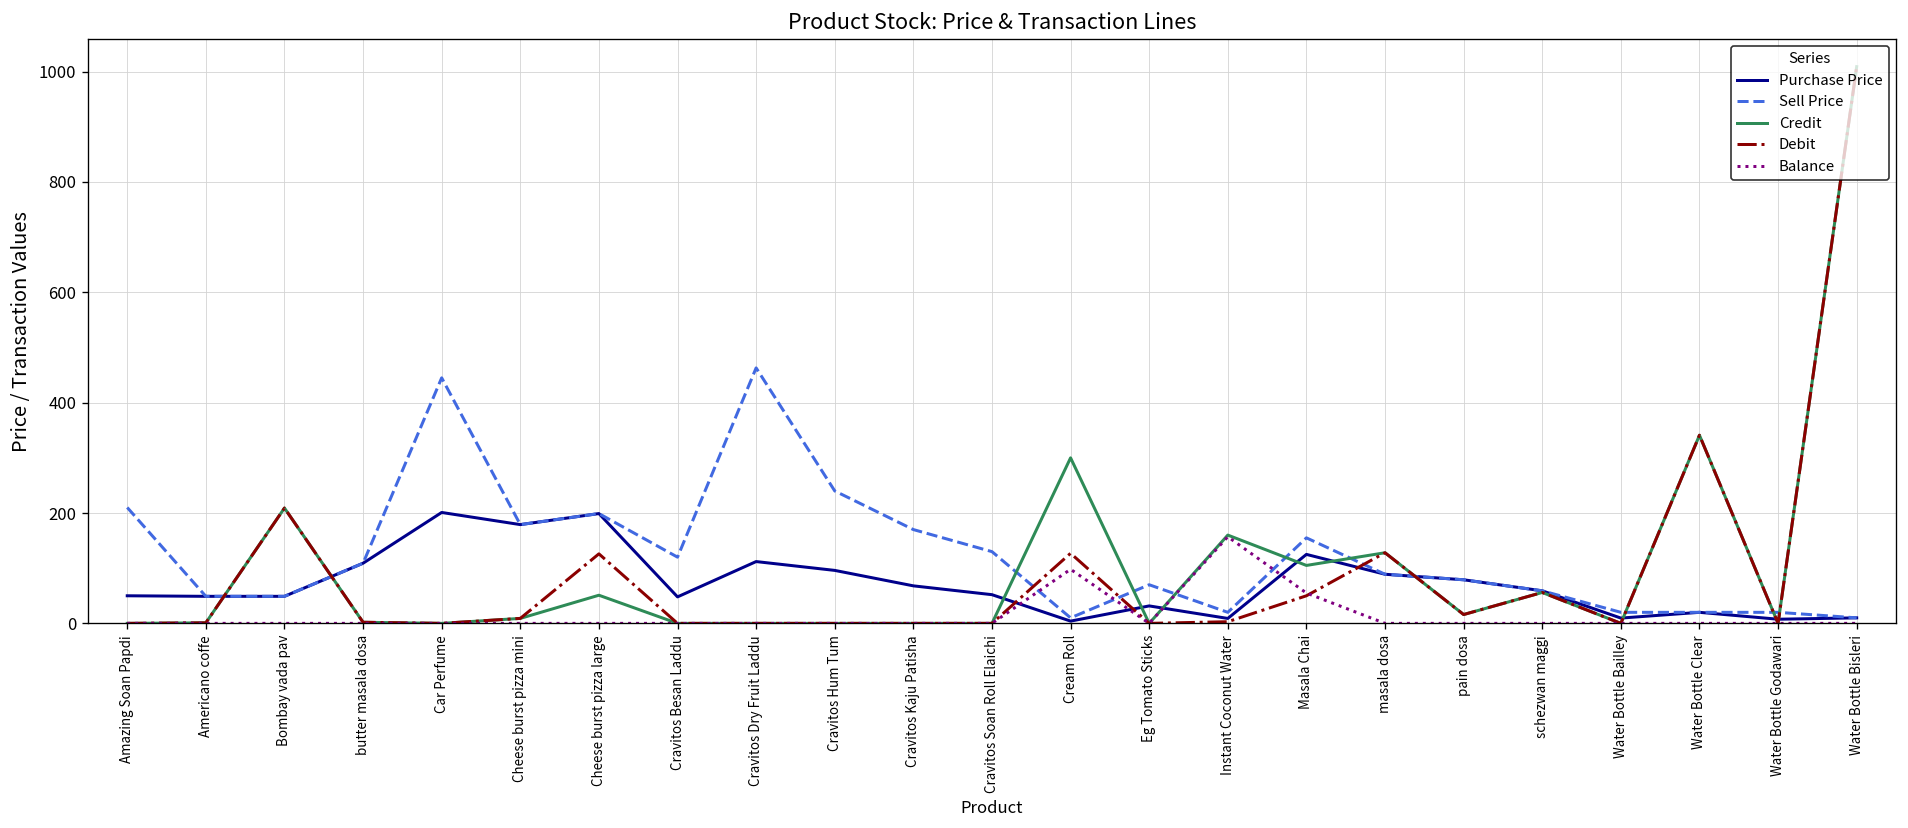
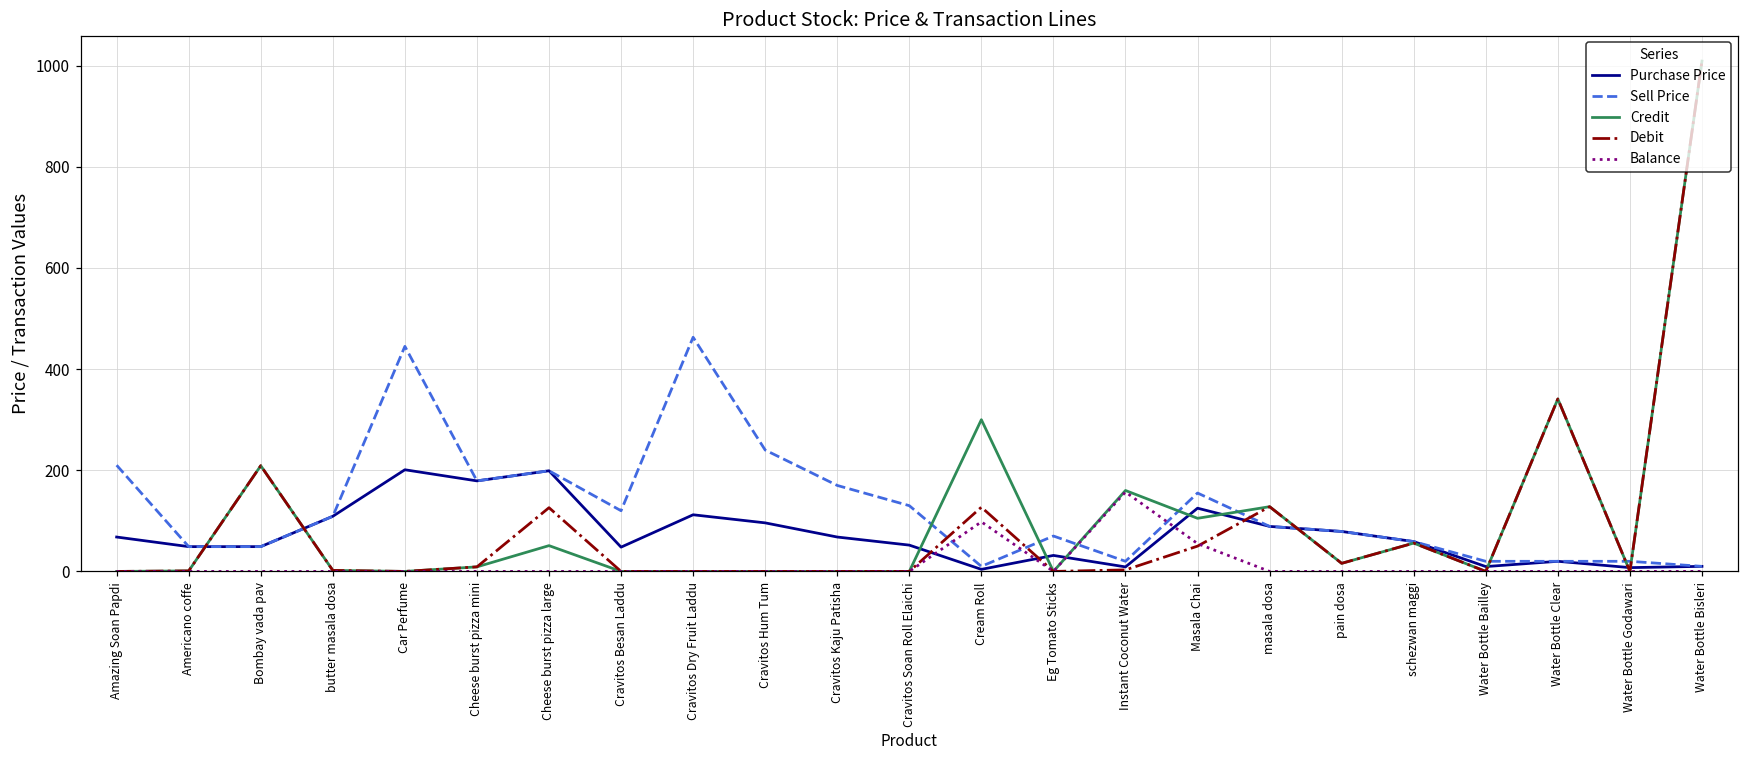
Purchase Price, Amazing Soan Papdi: 50 -> 70
